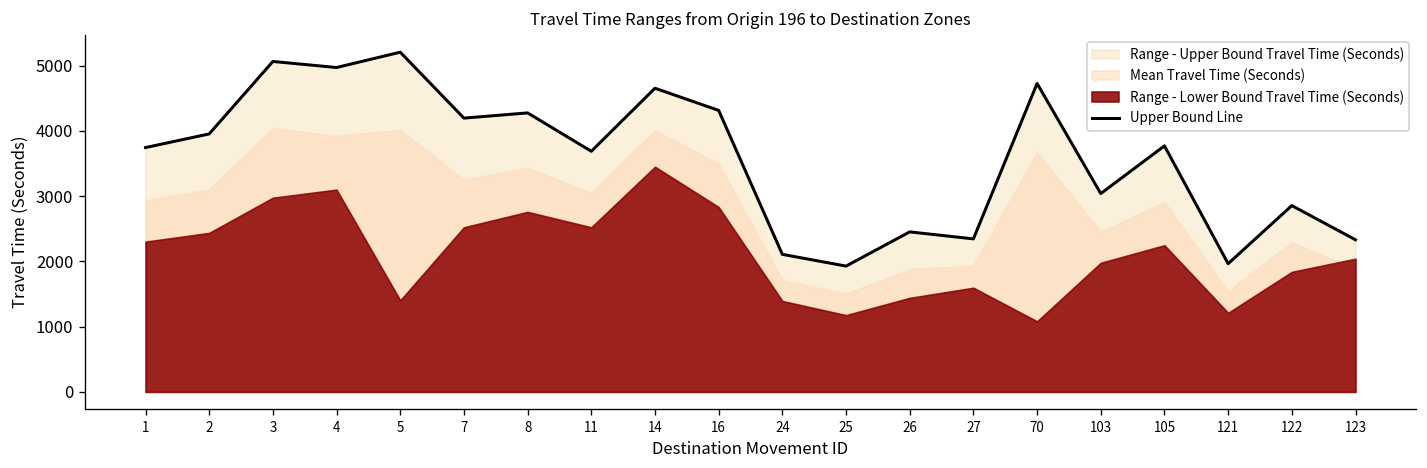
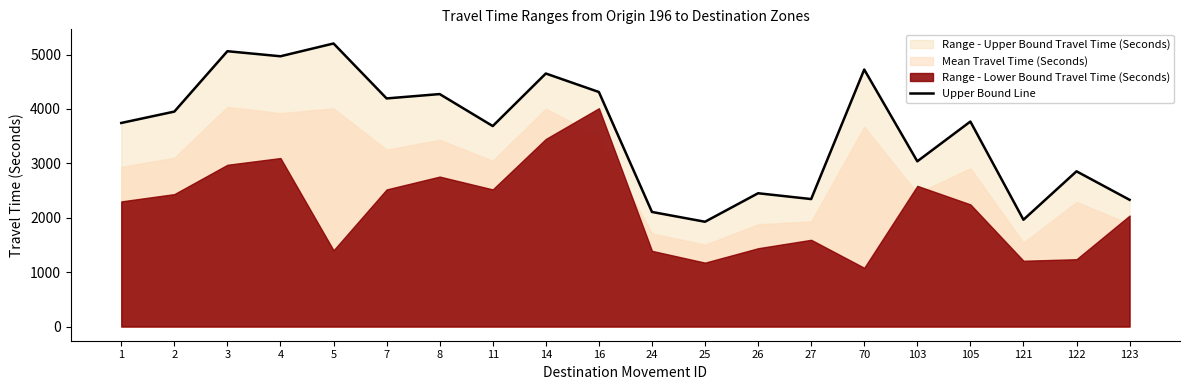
Range - Lower Bound Travel Time (Seconds), 16: 2800 -> 4000
Range - Lower Bound Travel Time (Seconds), 103: 2000 -> 2600
Range - Lower Bound Travel Time (Seconds), 122: 1800 -> 1200
